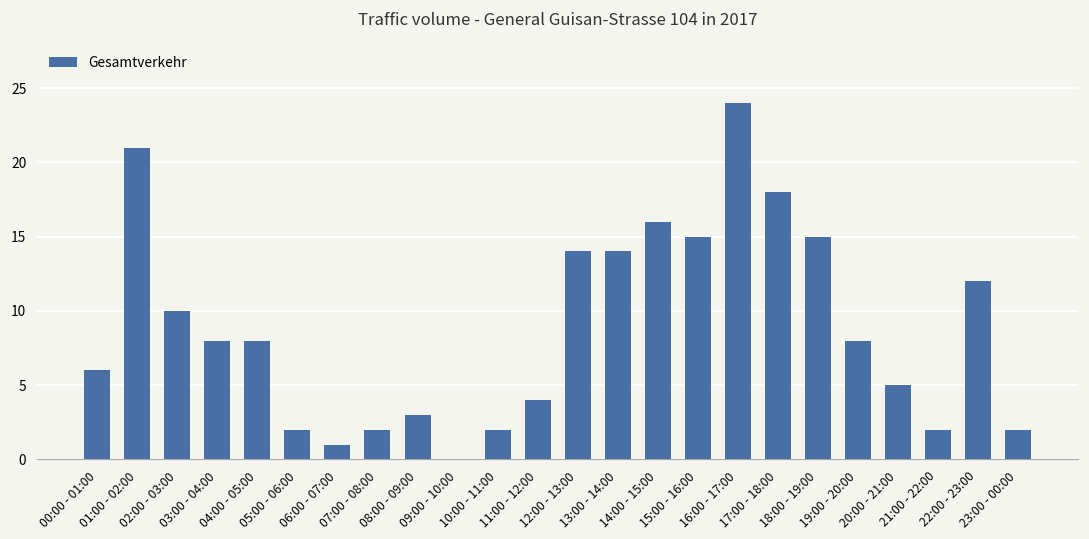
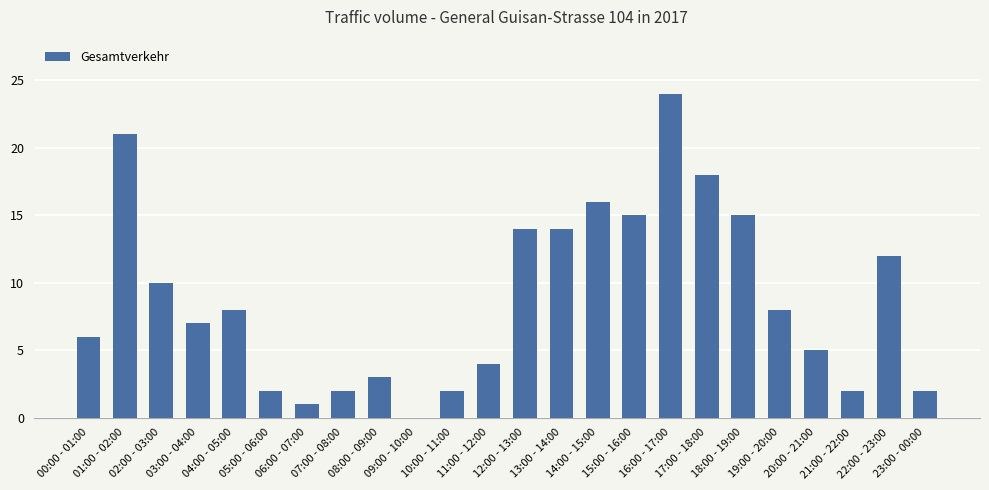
03:00 - 04:00: 8 -> 7
